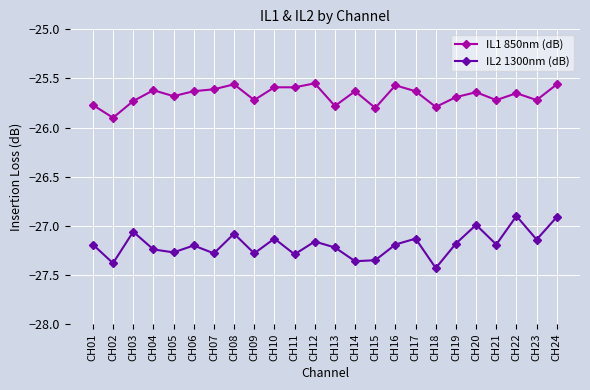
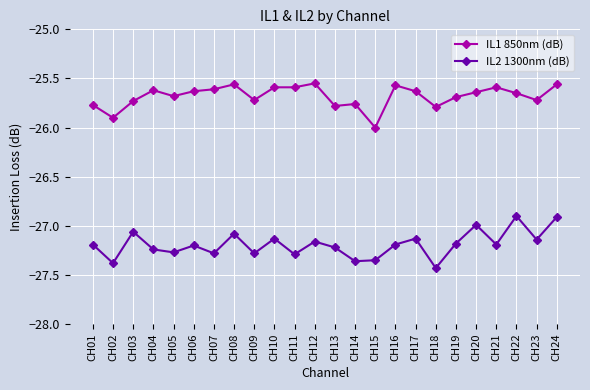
IL1 850nm (dB), CH14: -25.6 -> -25.8
IL1 850nm (dB), CH15: -25.8 -> -26.0
IL1 850nm (dB), CH21: -25.7 -> -25.6
